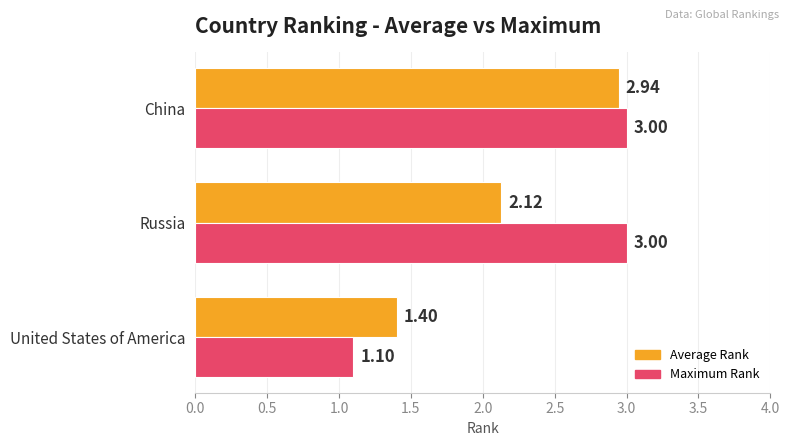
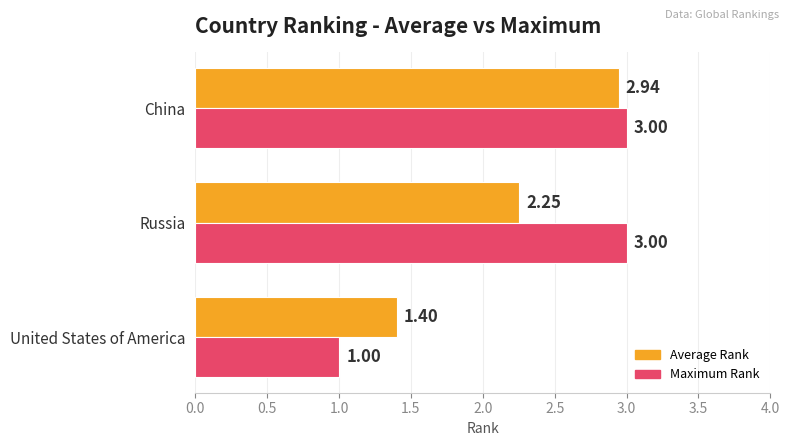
Average Rank, Russia: 2.12 -> 2.25
Maximum Rank, United States of America: 1.10 -> 1.00
